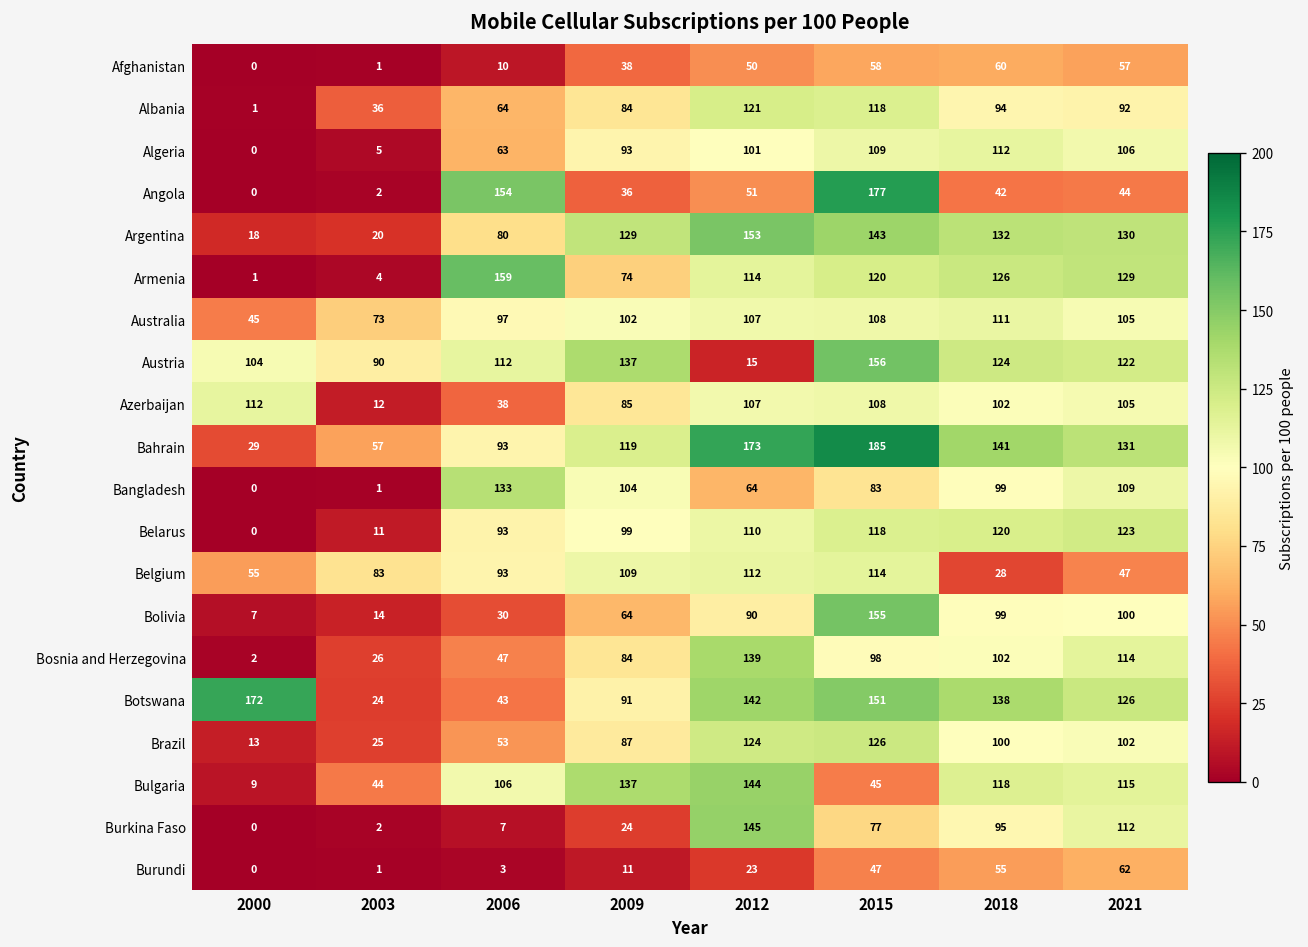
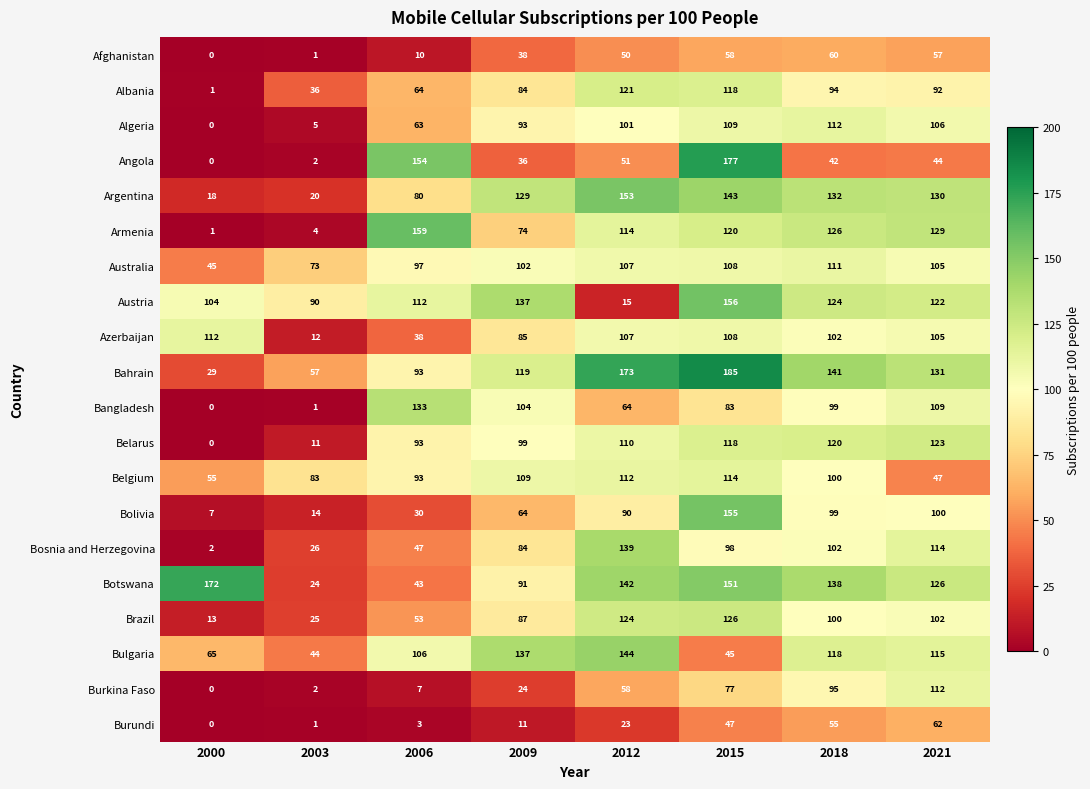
Belgium, 2018: 28 -> 100
Bulgaria, 2000: 9 -> 65
Burkina Faso, 2012: 145 -> 58
